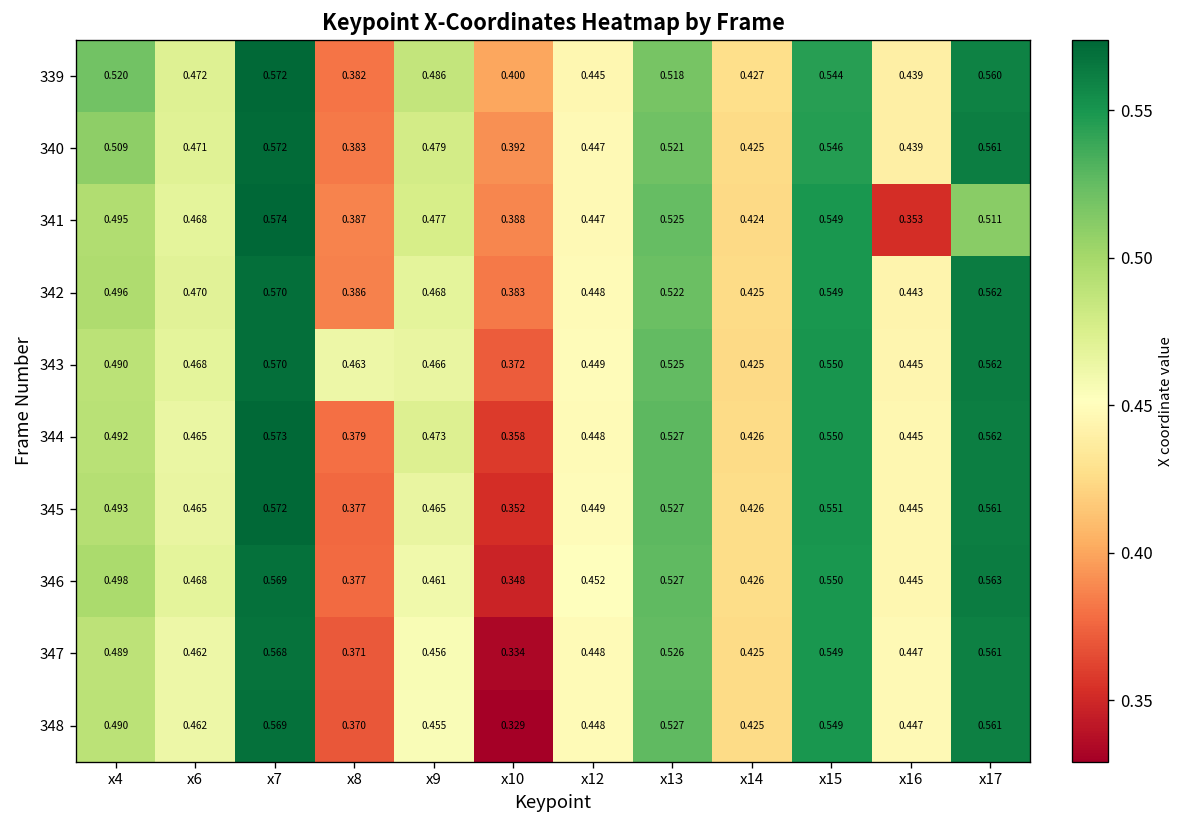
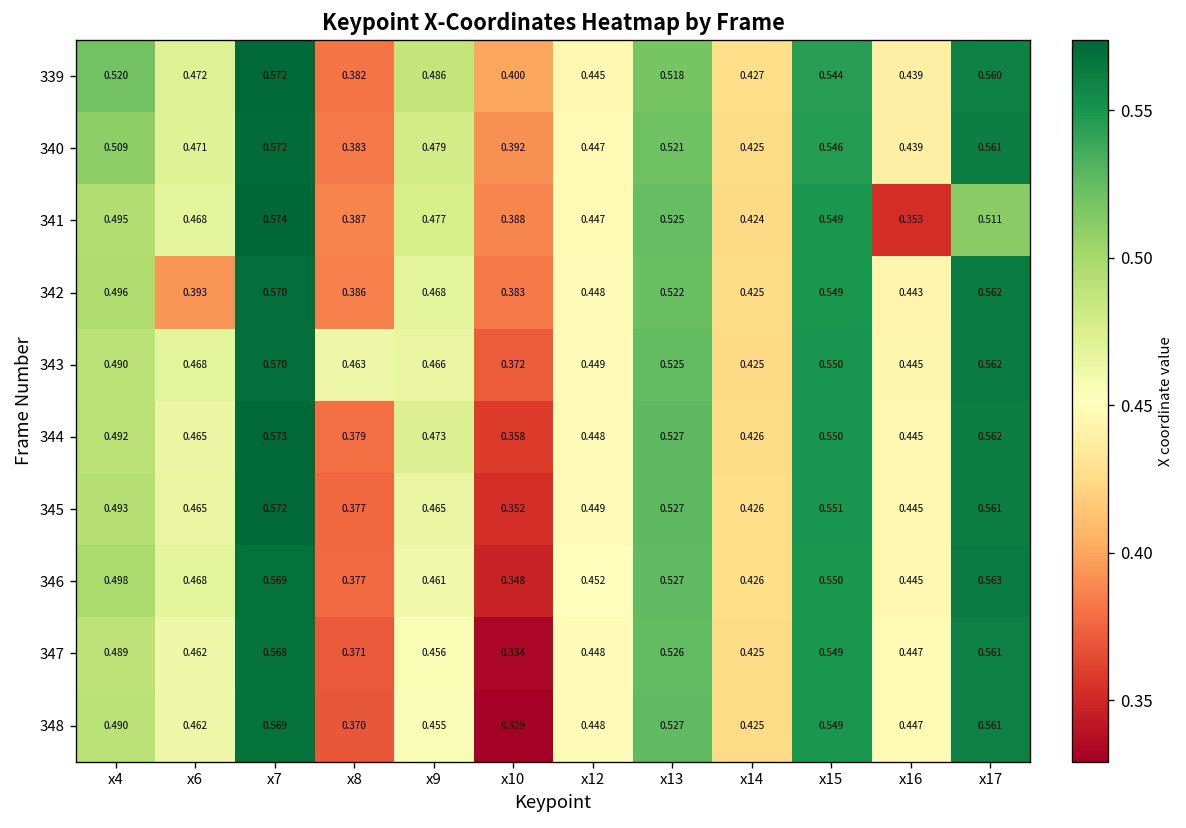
342, x6: 0.470 -> 0.393
